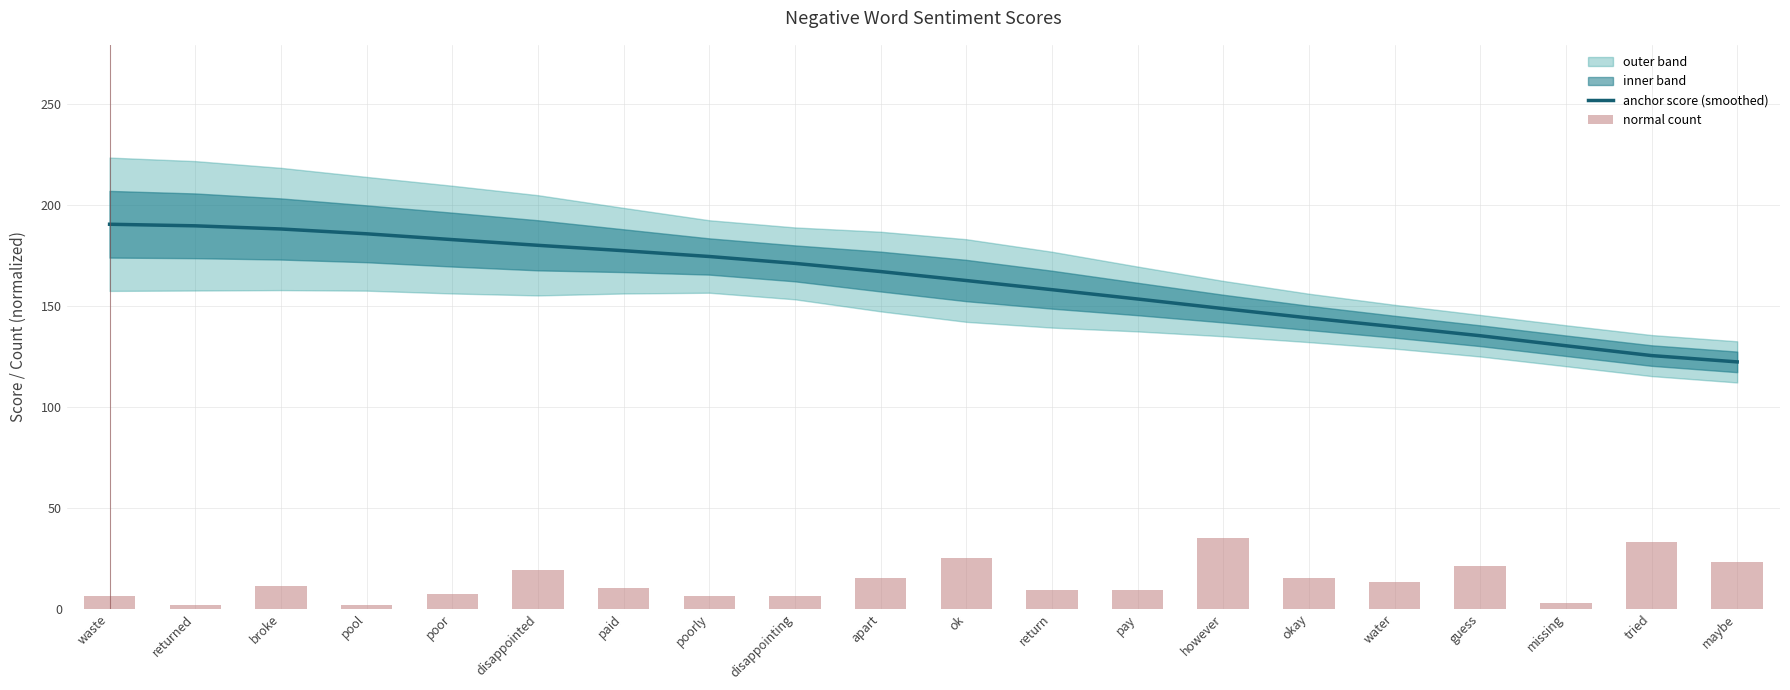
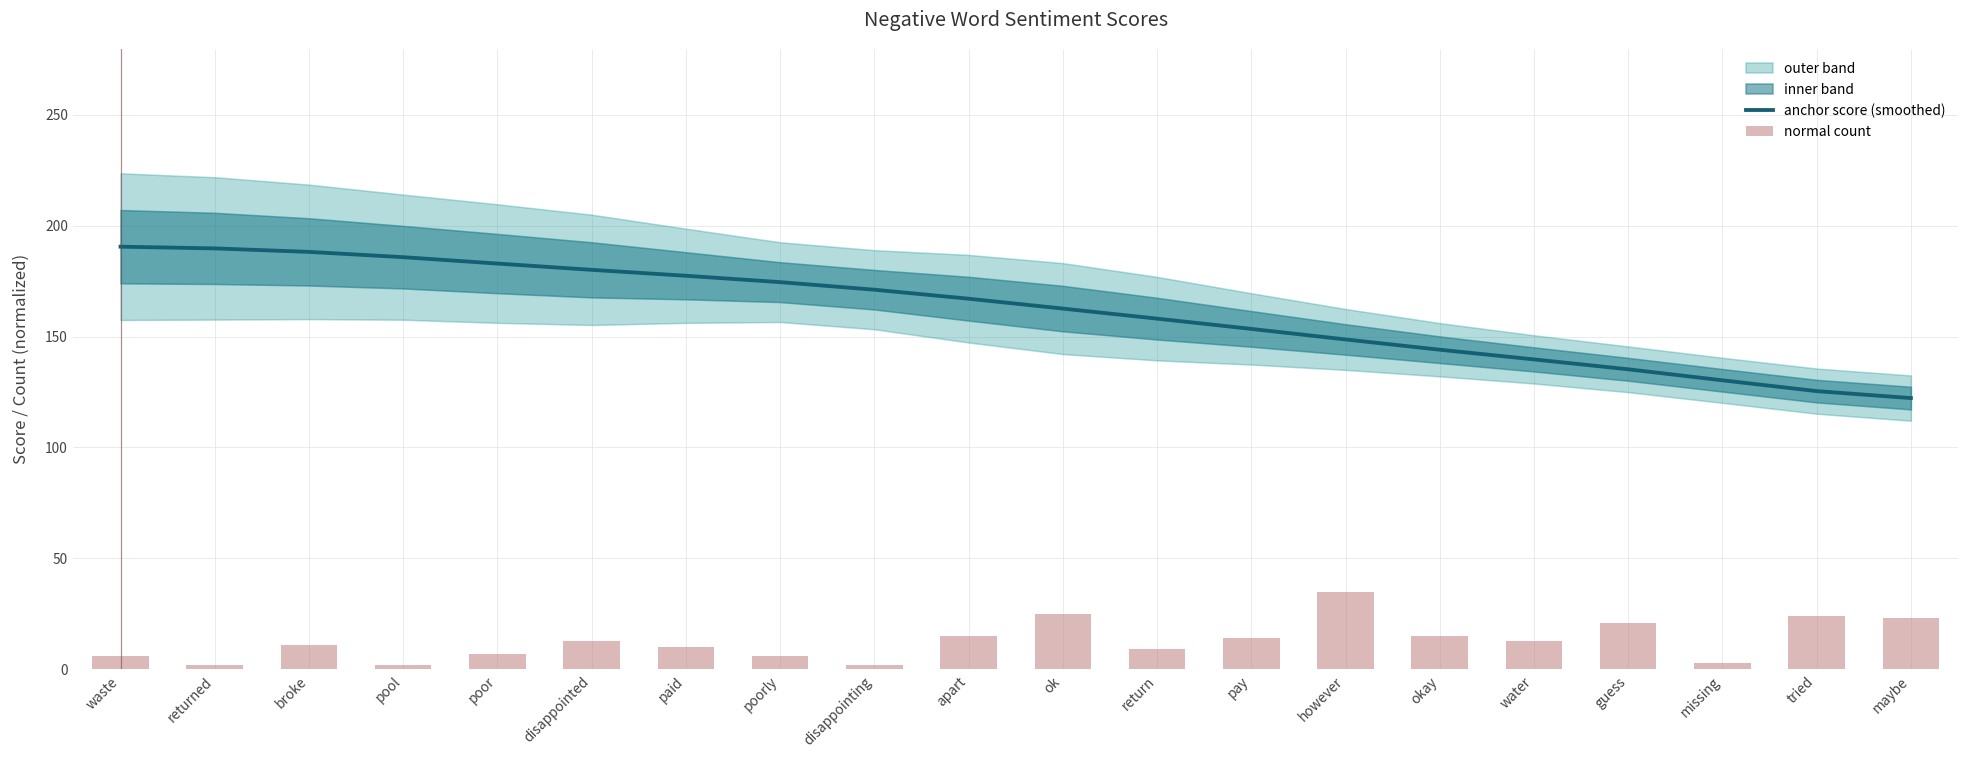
normal count, disappointed: 19 -> 13
normal count, disappointing: 6 -> 2
normal count, pay: 9 -> 14
normal count, tried: 33 -> 24
